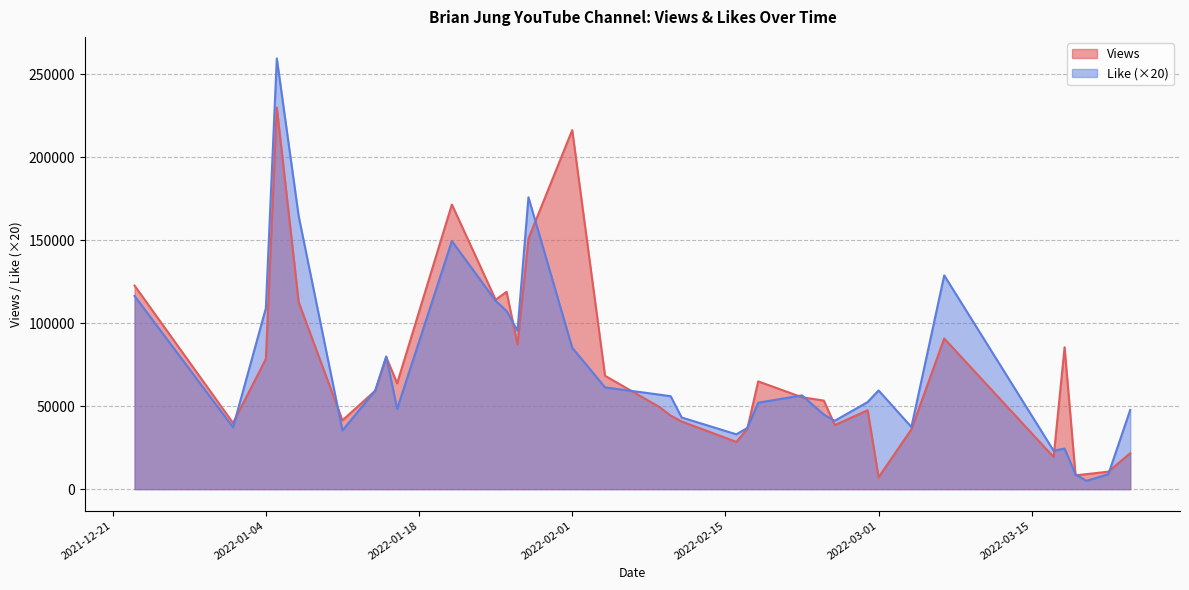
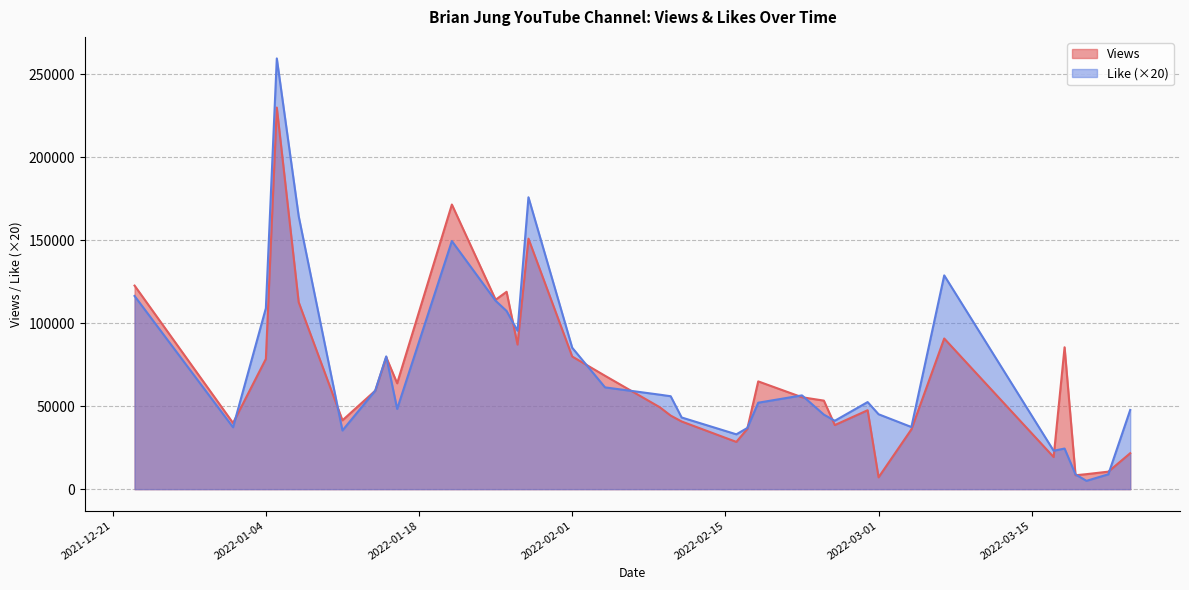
Views, 2022-02-01: 216000 -> 80000
Like (×20), 2022-03-01: 60000 -> 45000
